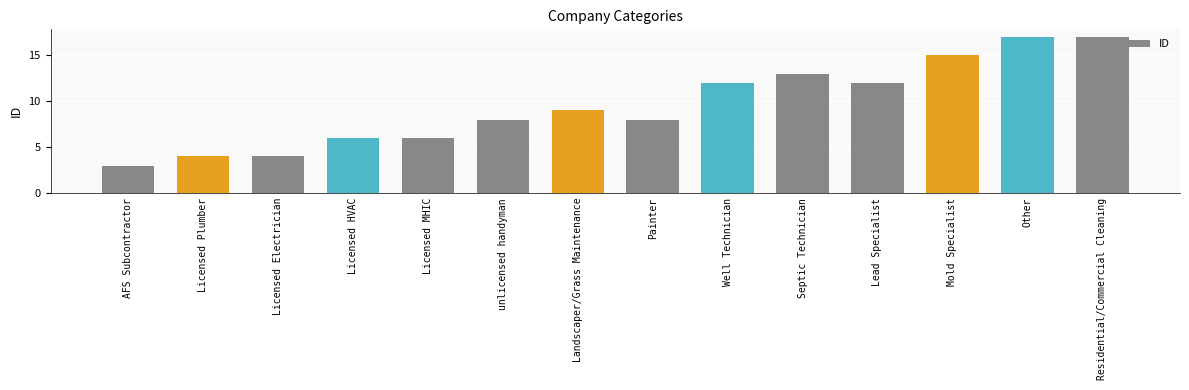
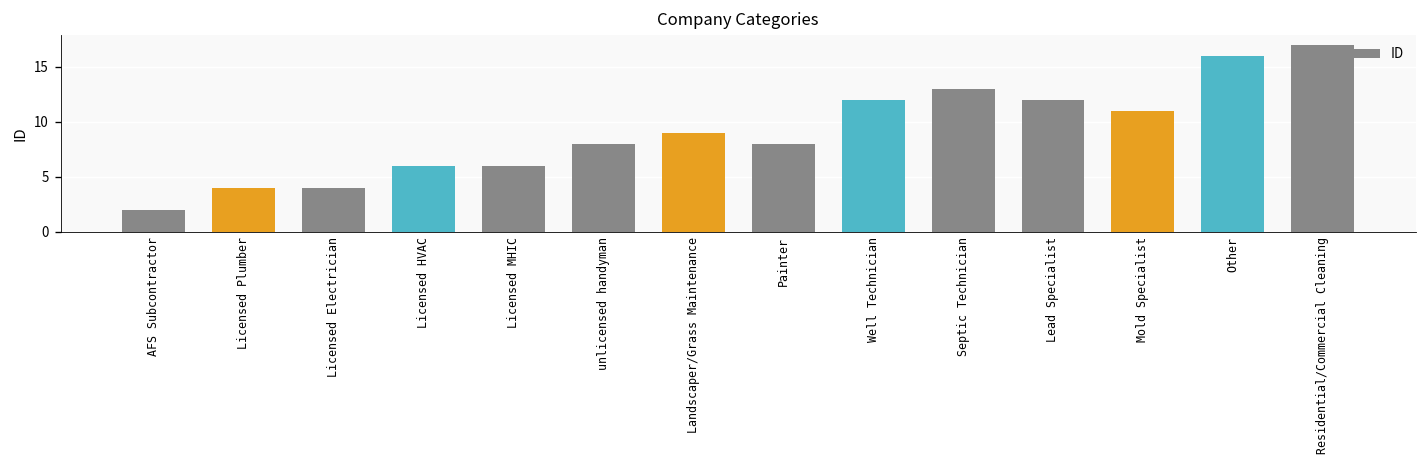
AFS Subcontractor: 3 -> 2
Mold Specialist: 15 -> 11
Other: 17 -> 16
